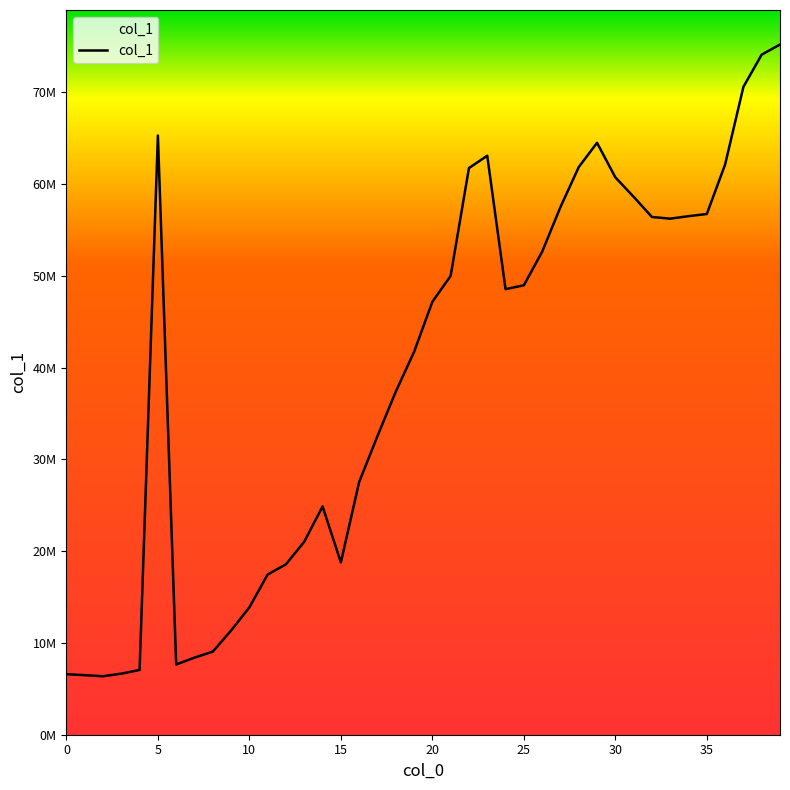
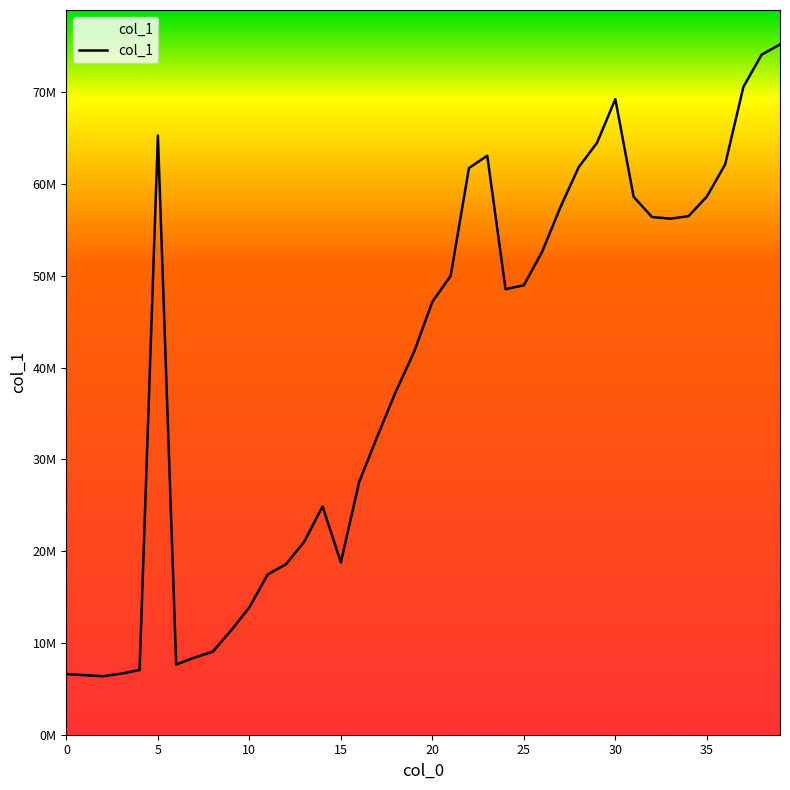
30: 61000000 -> 69000000
35: 57000000 -> 59000000
